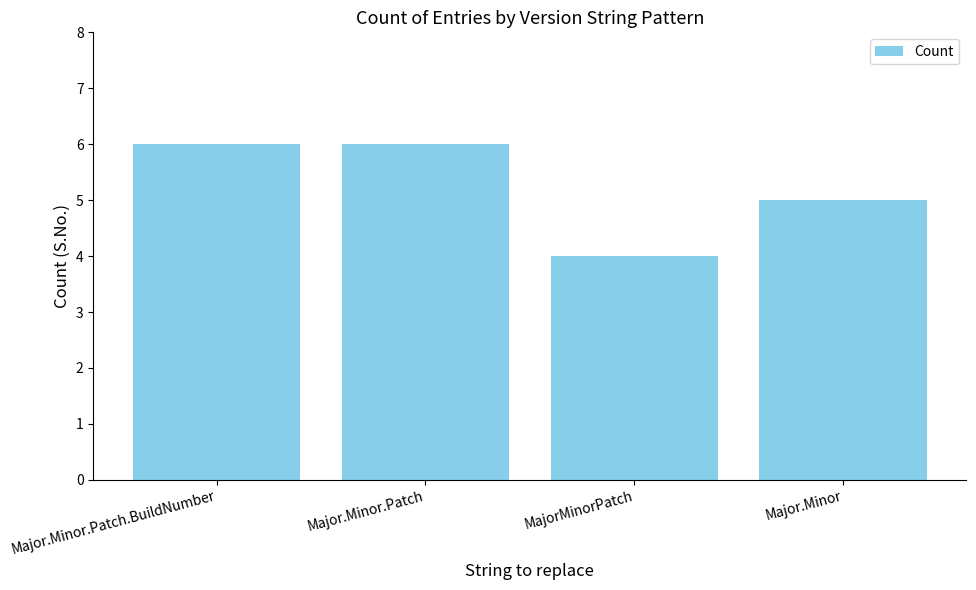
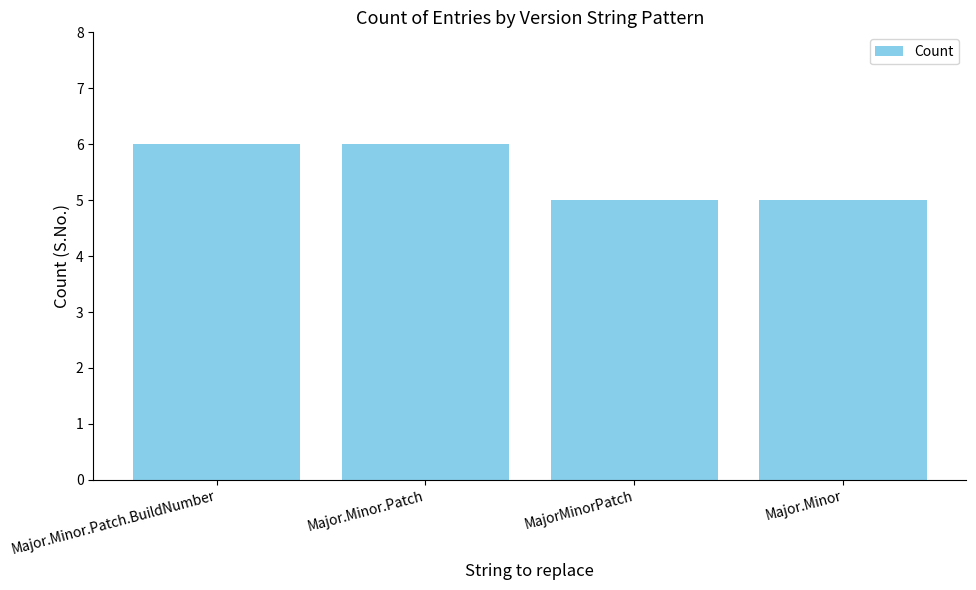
MajorMinorPatch: 4 -> 5
